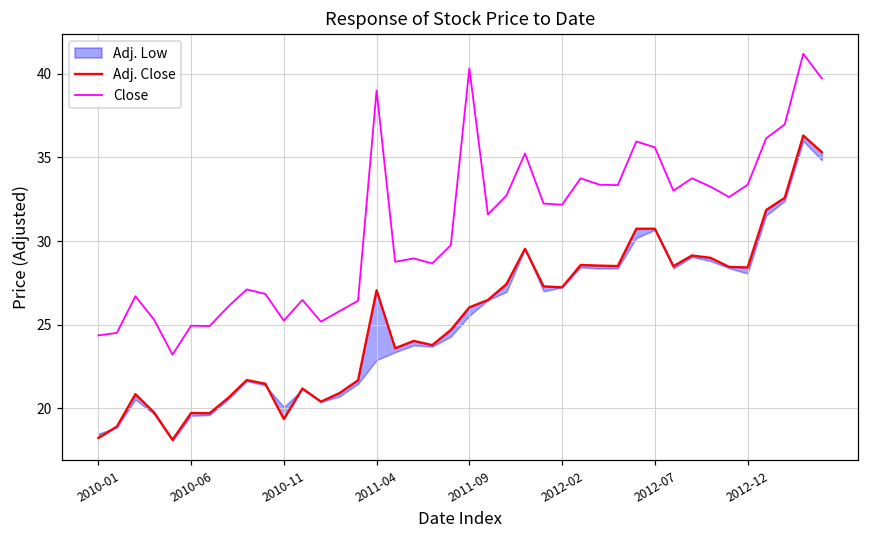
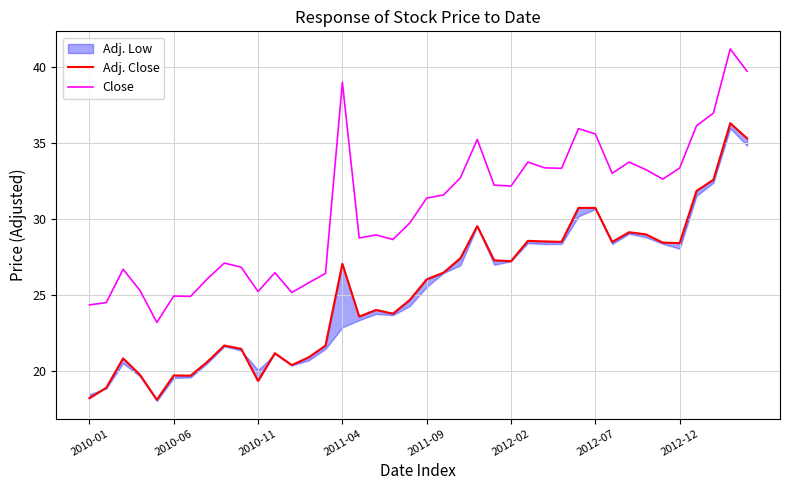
Close, 2011-09: 40.3 -> 31.4
